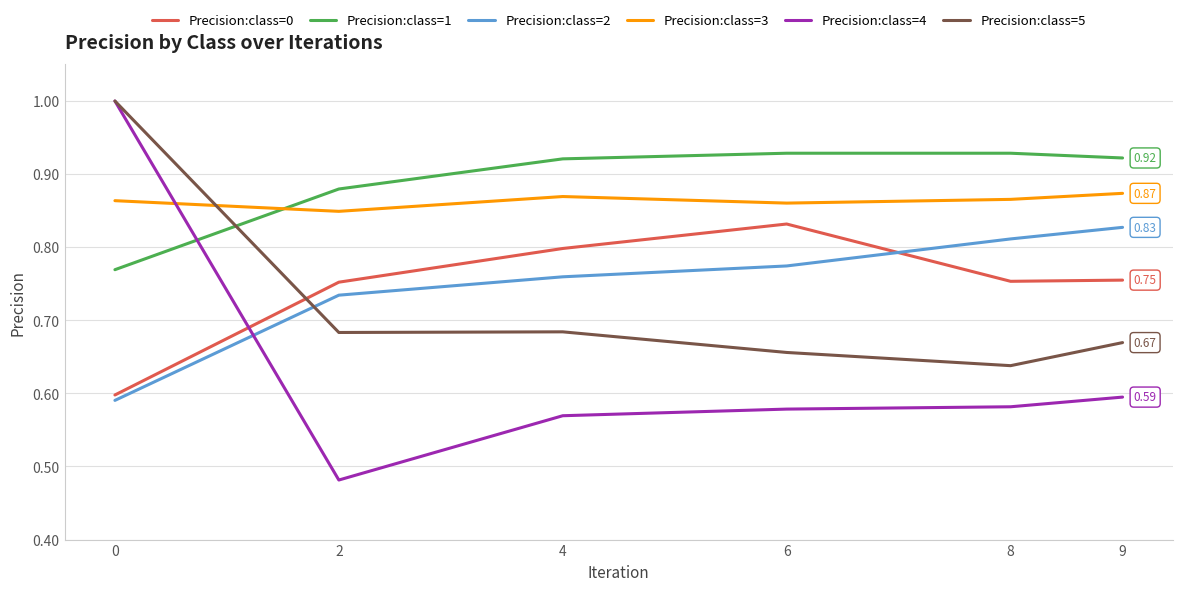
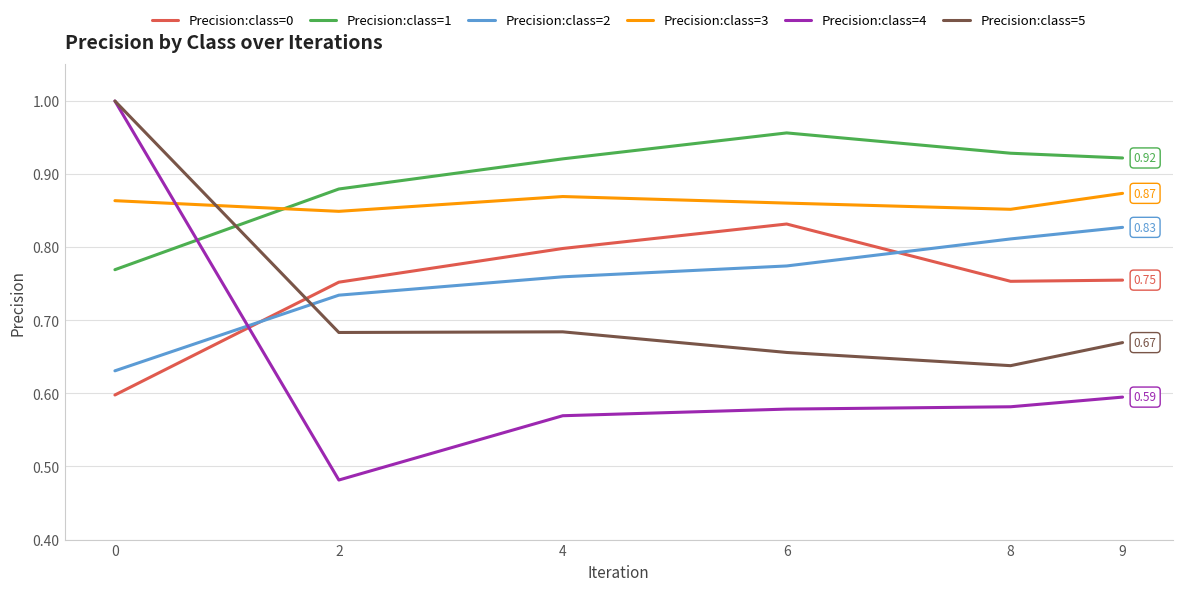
Precision:class=2, 0: 0.59 -> 0.63
Precision:class=1, 6: 0.93 -> 0.96
Precision:class=3, 8: 0.87 -> 0.85
